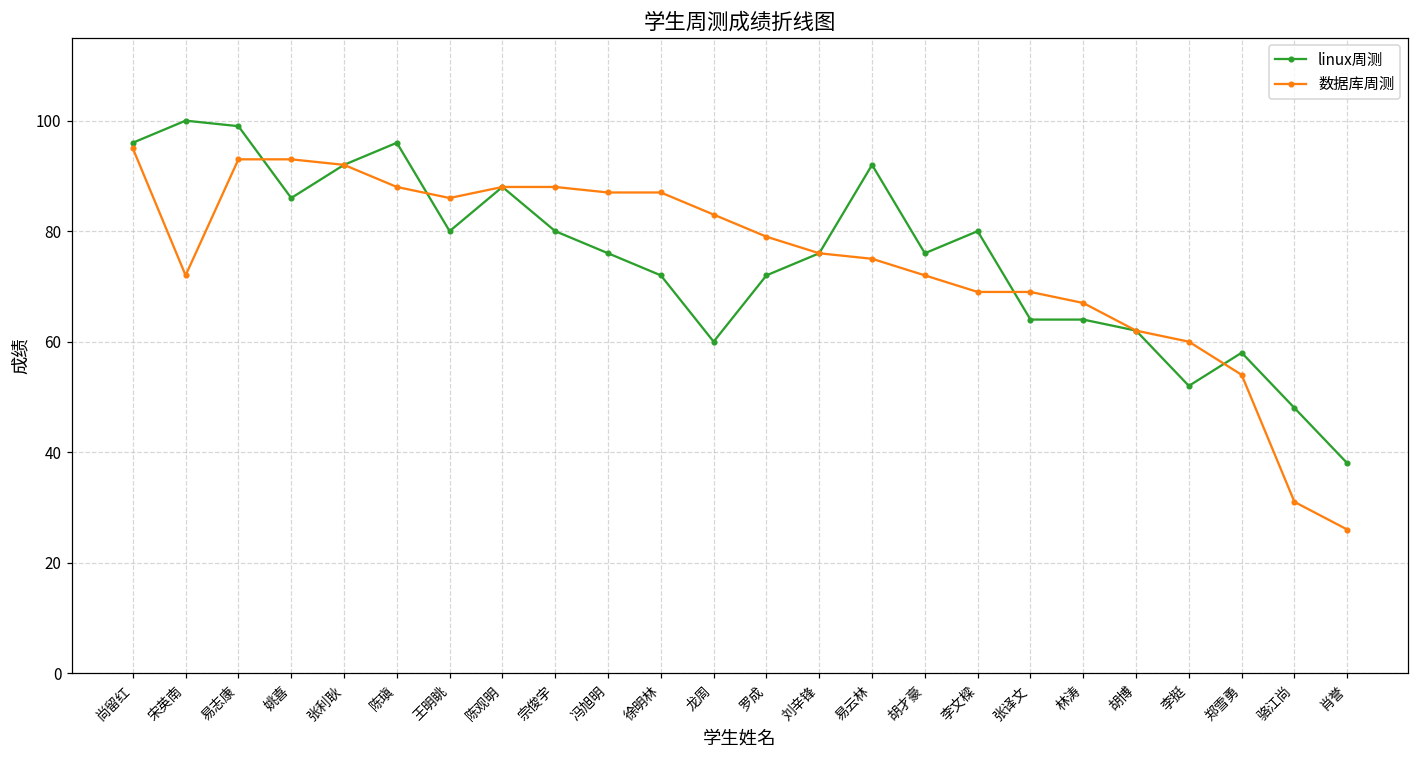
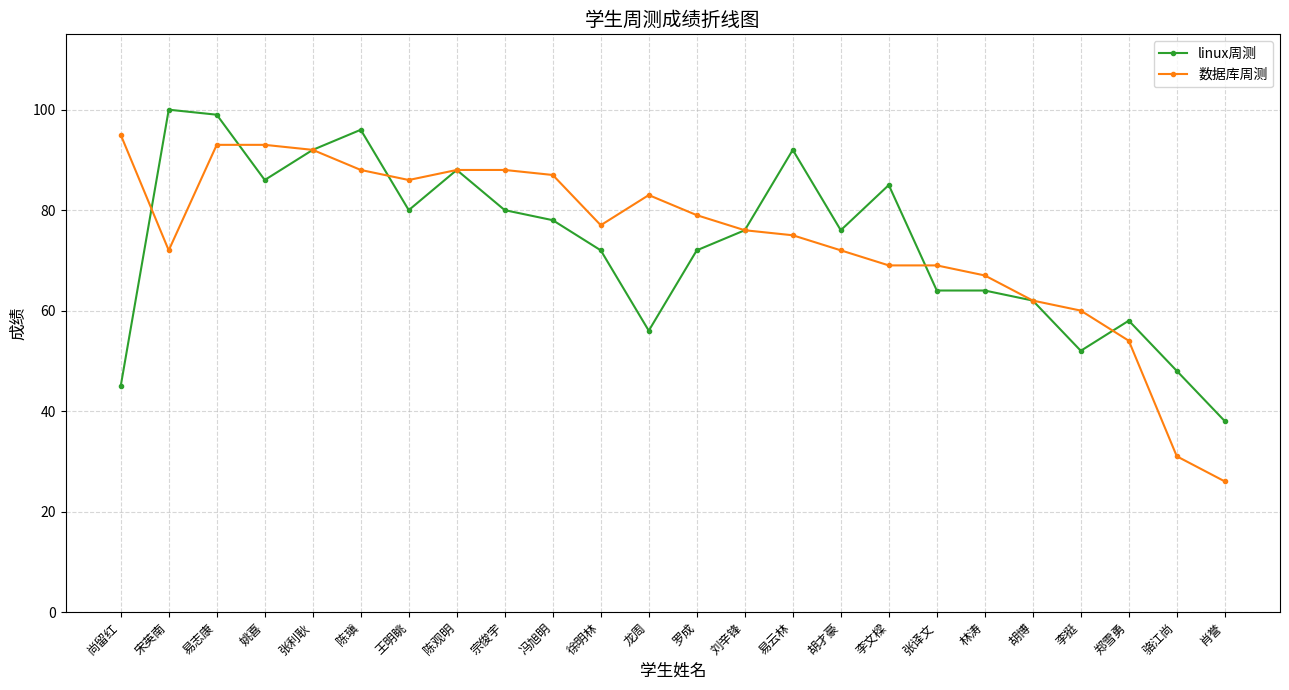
linux周测, 尚留红: 96 -> 45
linux周测, 冯旭明: 76 -> 78
数据库周测, 徐明林: 87 -> 77
linux周测, 龙周: 60 -> 56
linux周测, 李文樑: 80 -> 85
